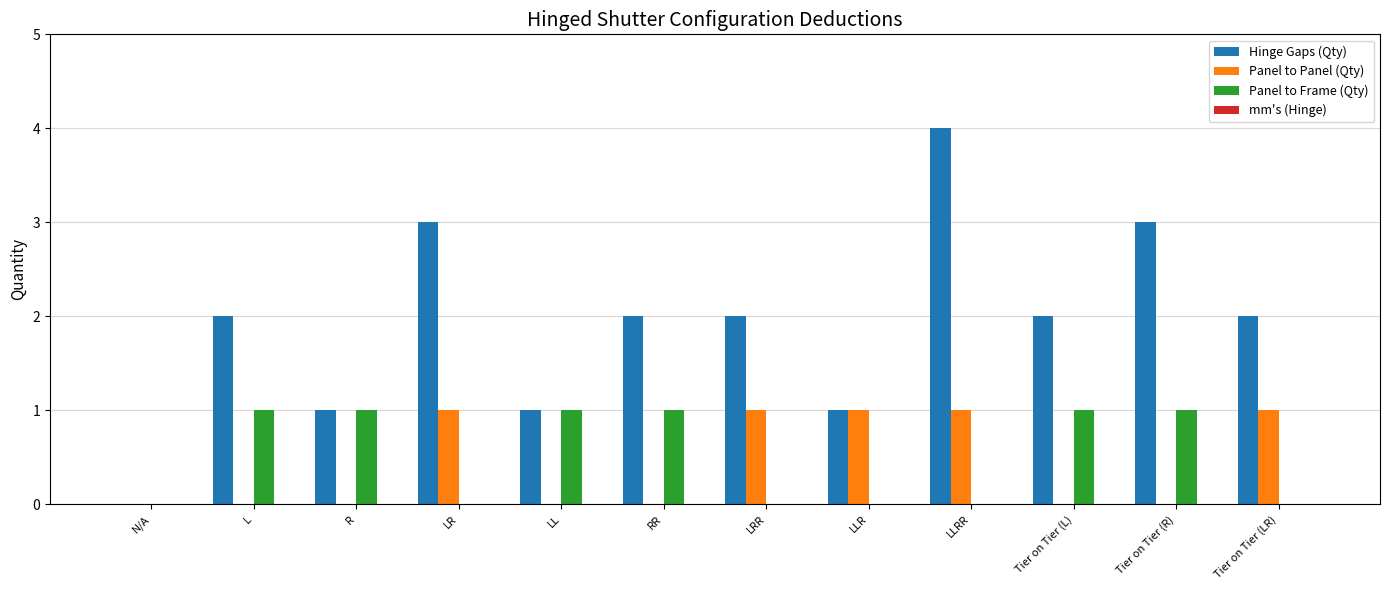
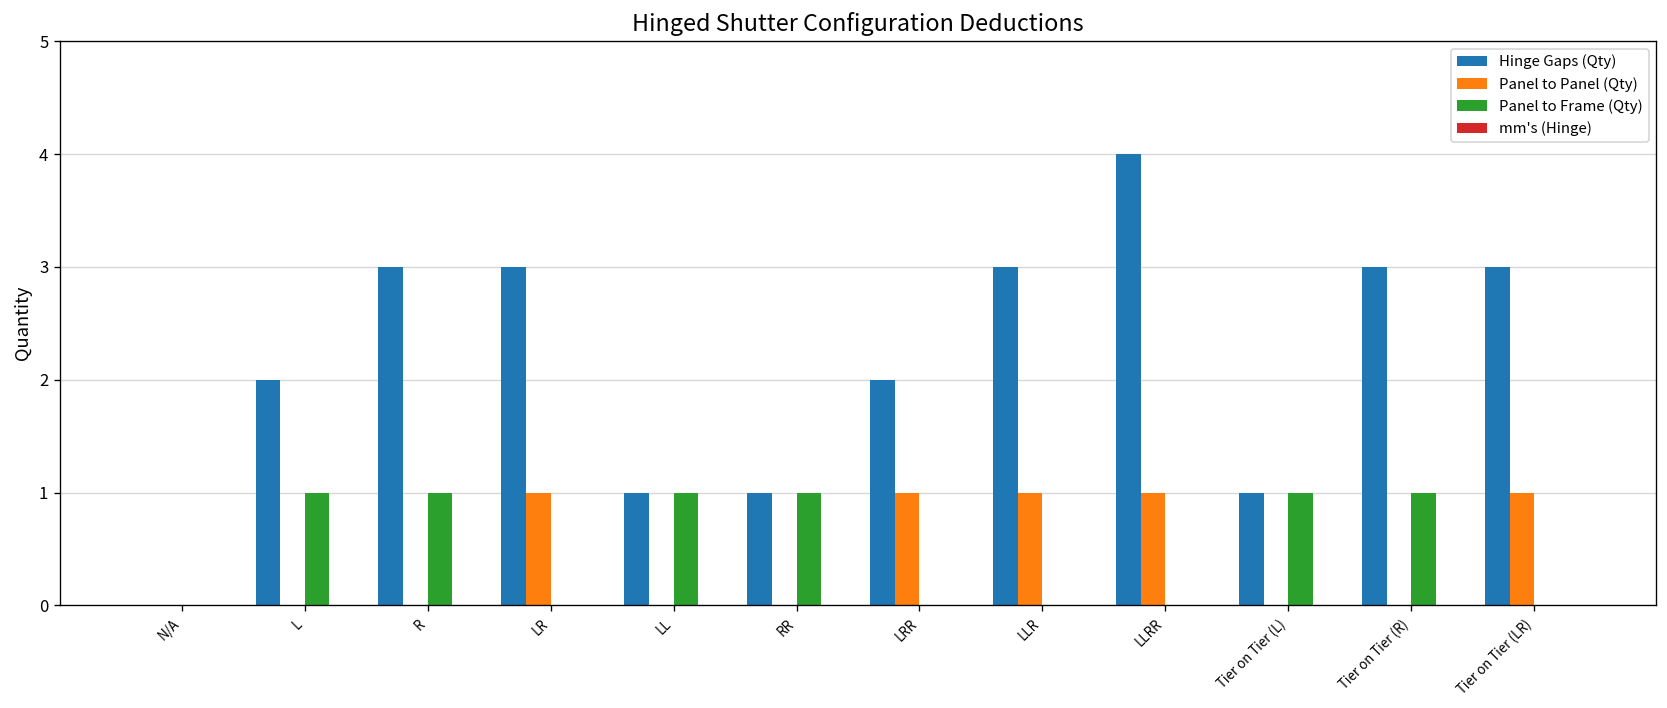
Hinge Gaps (Qty), R: 1 -> 3
Hinge Gaps (Qty), RR: 2 -> 1
Hinge Gaps (Qty), LLR: 1 -> 3
Hinge Gaps (Qty), Tier on Tier (L): 2 -> 1
Hinge Gaps (Qty), Tier on Tier (LR): 2 -> 3
